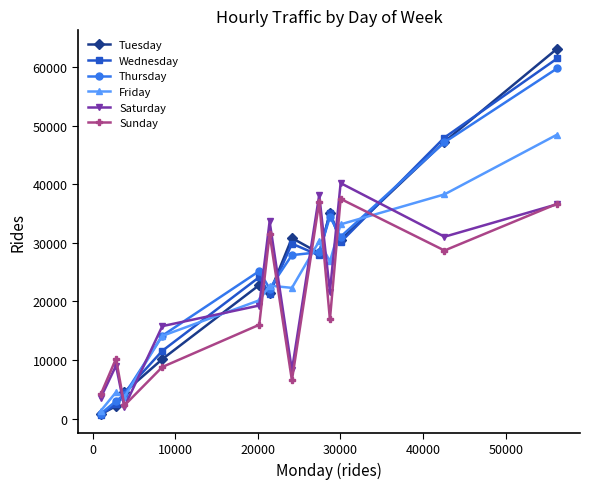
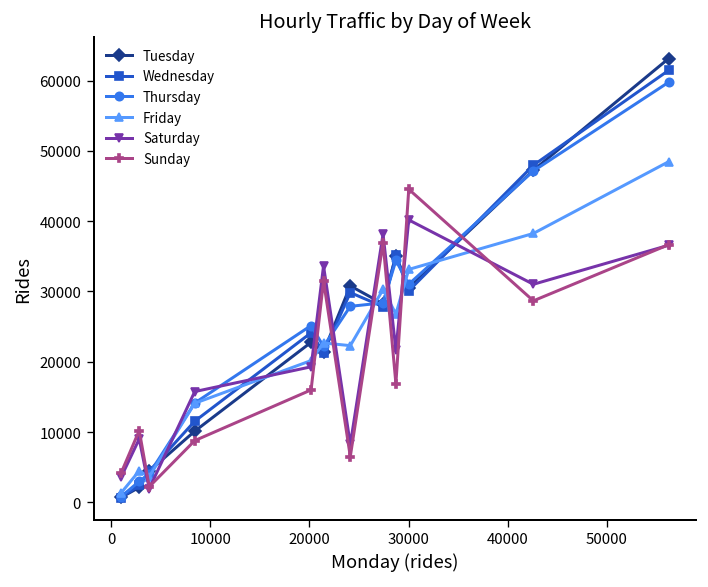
Sunday, 30000: 37000 -> 45000
